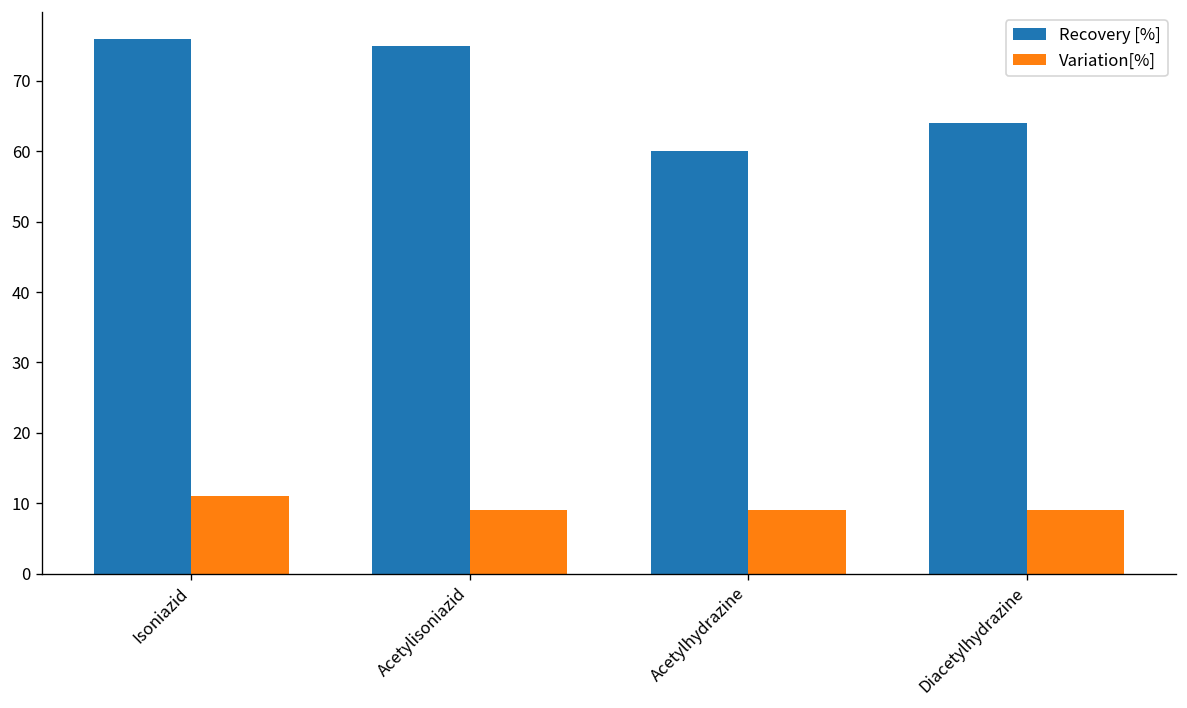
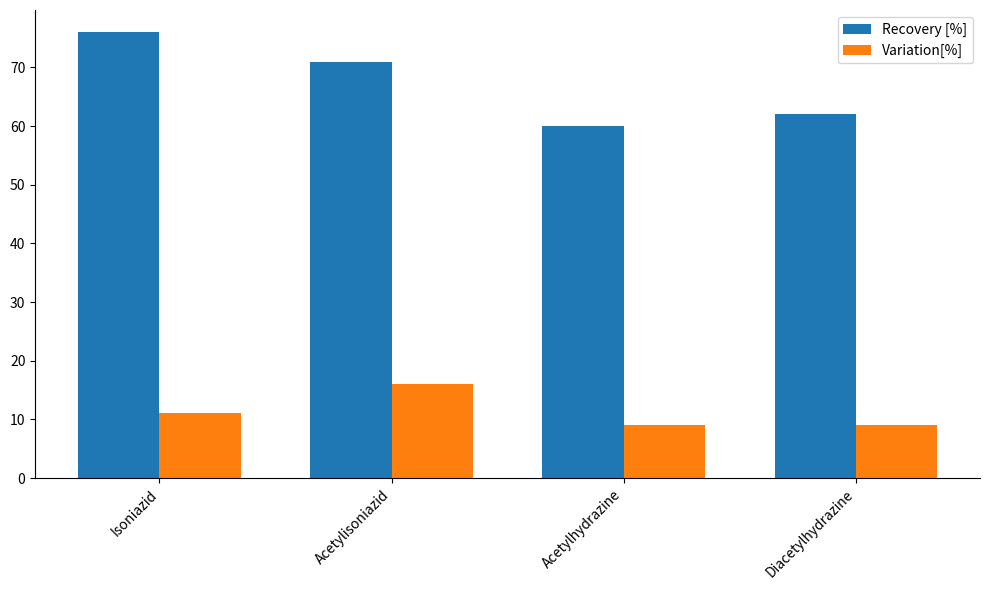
Recovery [%], Acetylisoniazid: 75 -> 71
Variation[%], Acetylisoniazid: 9 -> 16
Recovery [%], Diacetylhydrazine: 64 -> 62
